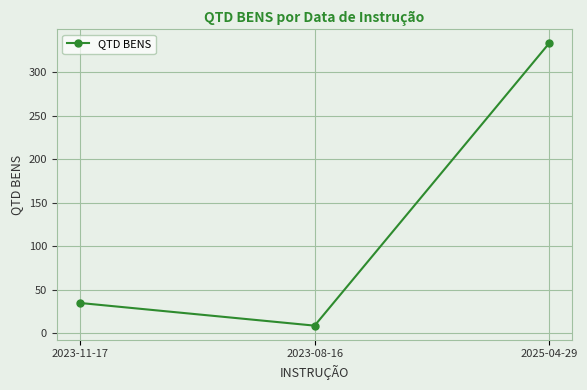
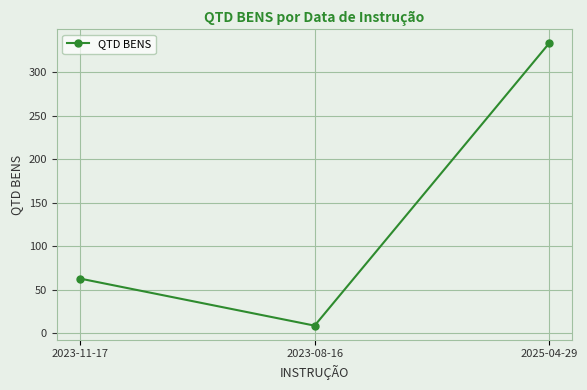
2023-11-17: 40 -> 60
